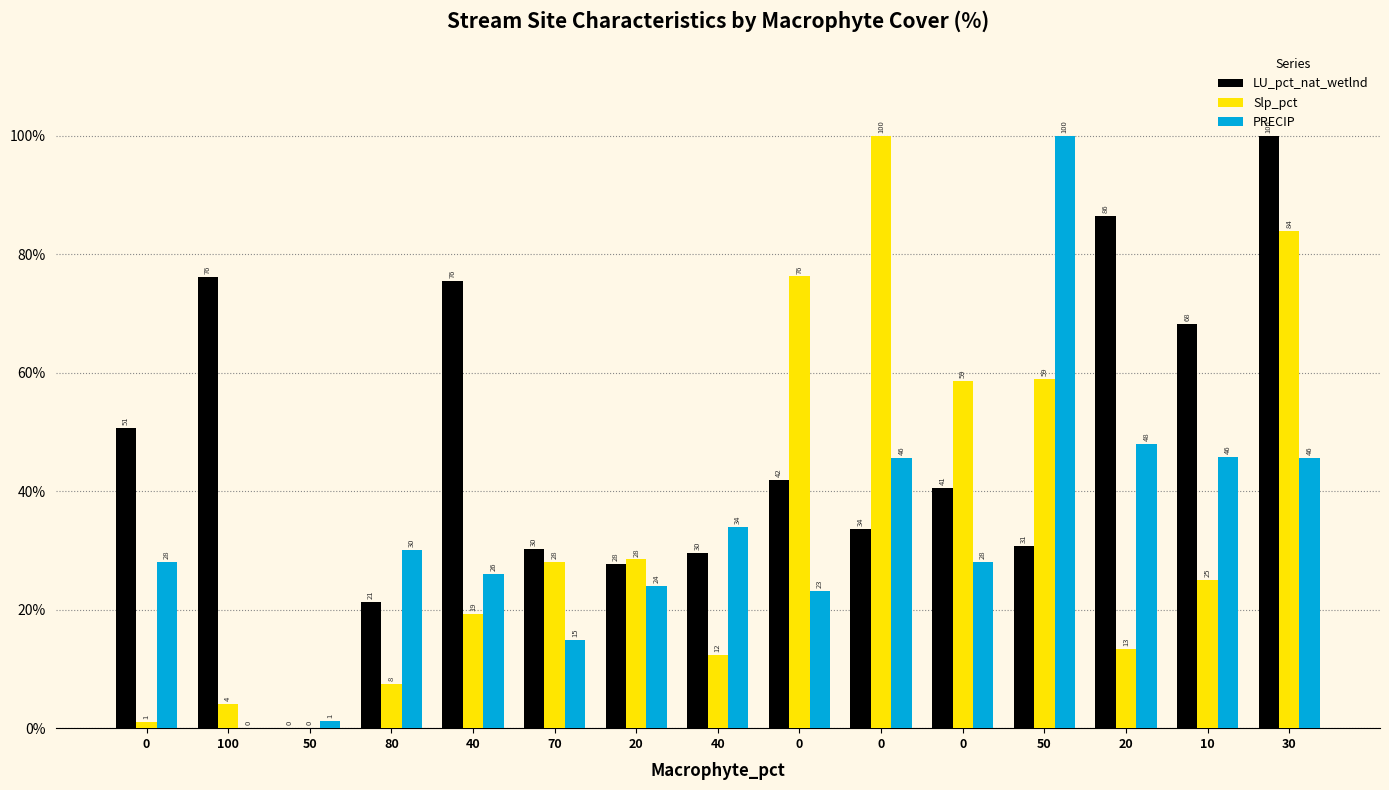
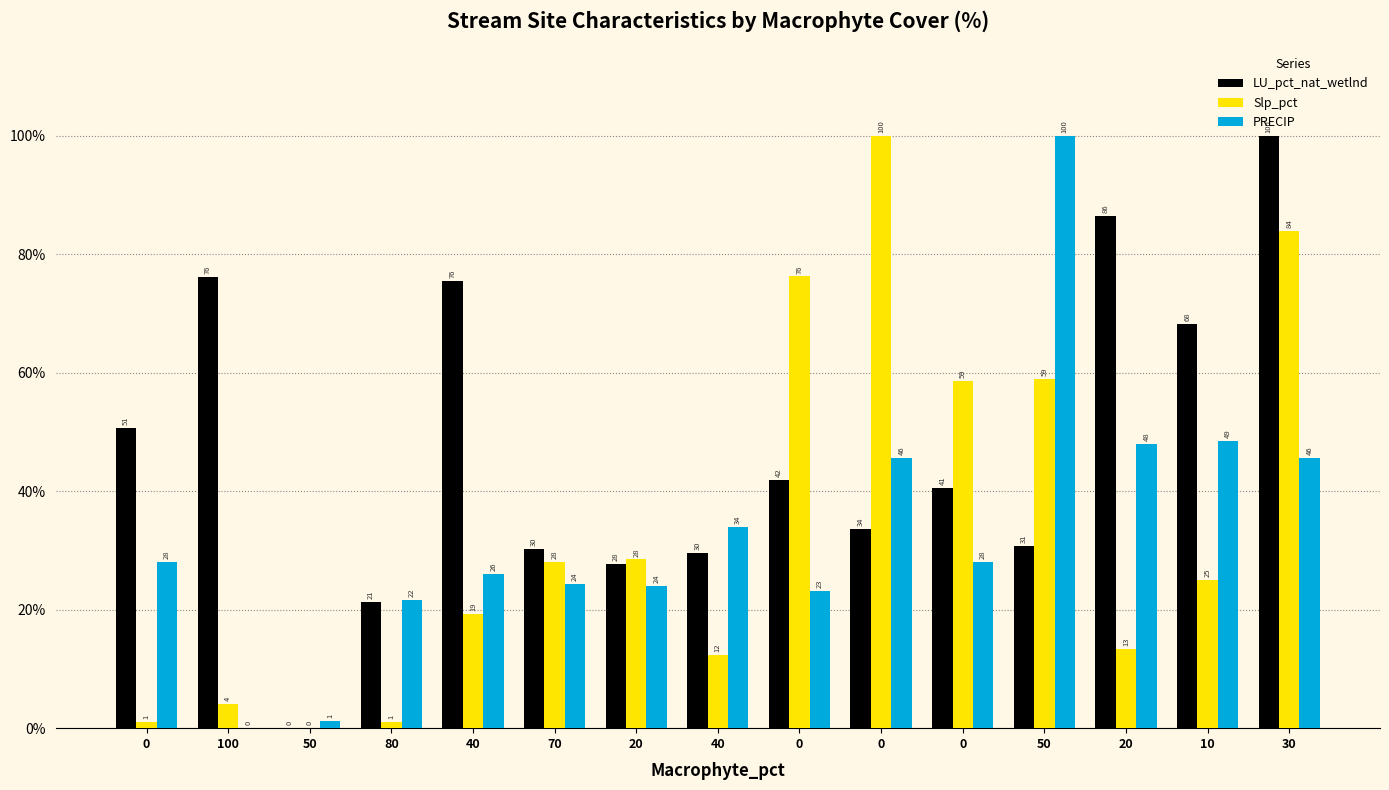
Slp_pct, 80: 8 -> 1
PRECIP, 80: 30 -> 22
PRECIP, 70: 15 -> 24
PRECIP, 10: 46 -> 49
